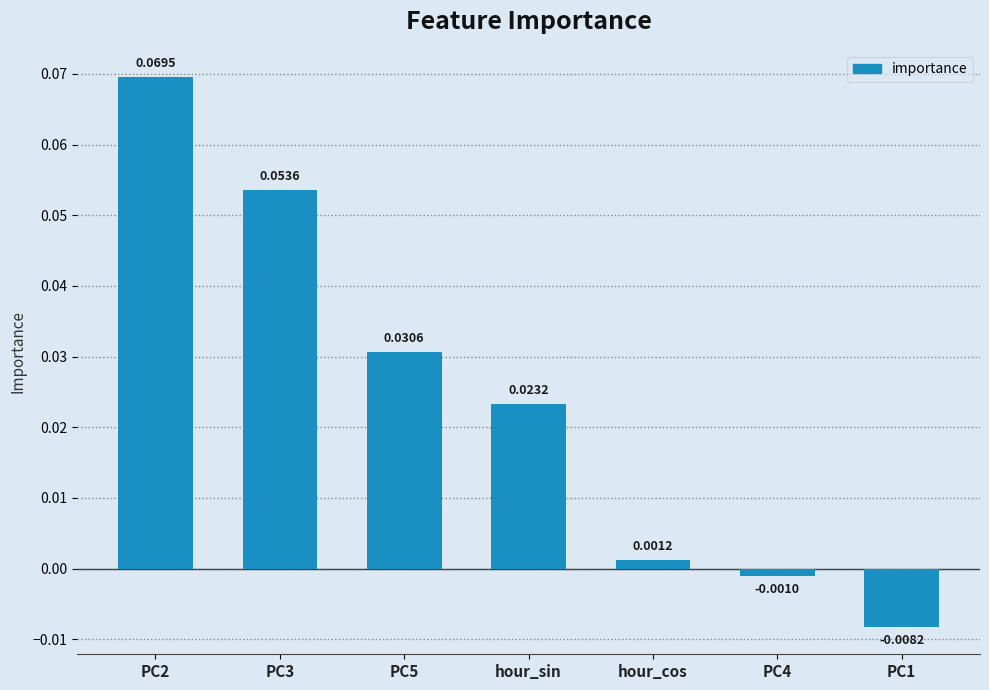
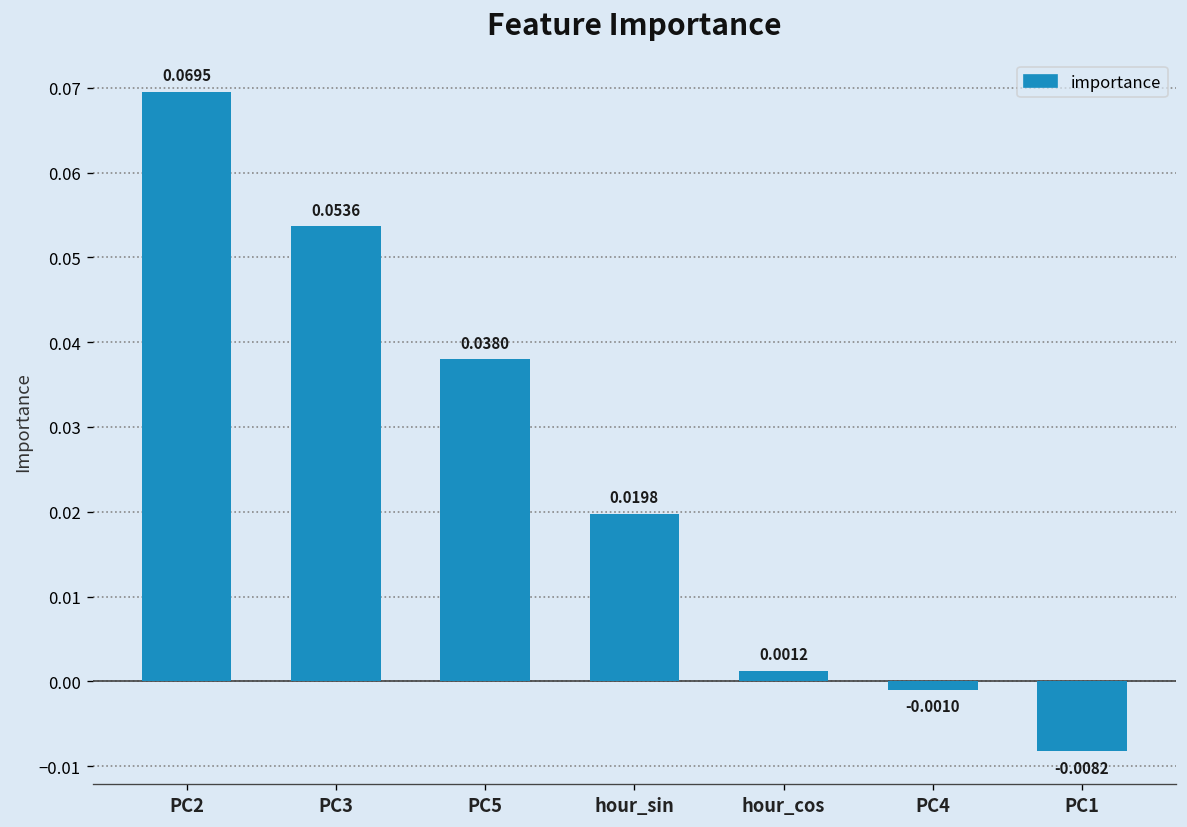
PC5: 0.0306 -> 0.0380
hour_sin: 0.0232 -> 0.0198
